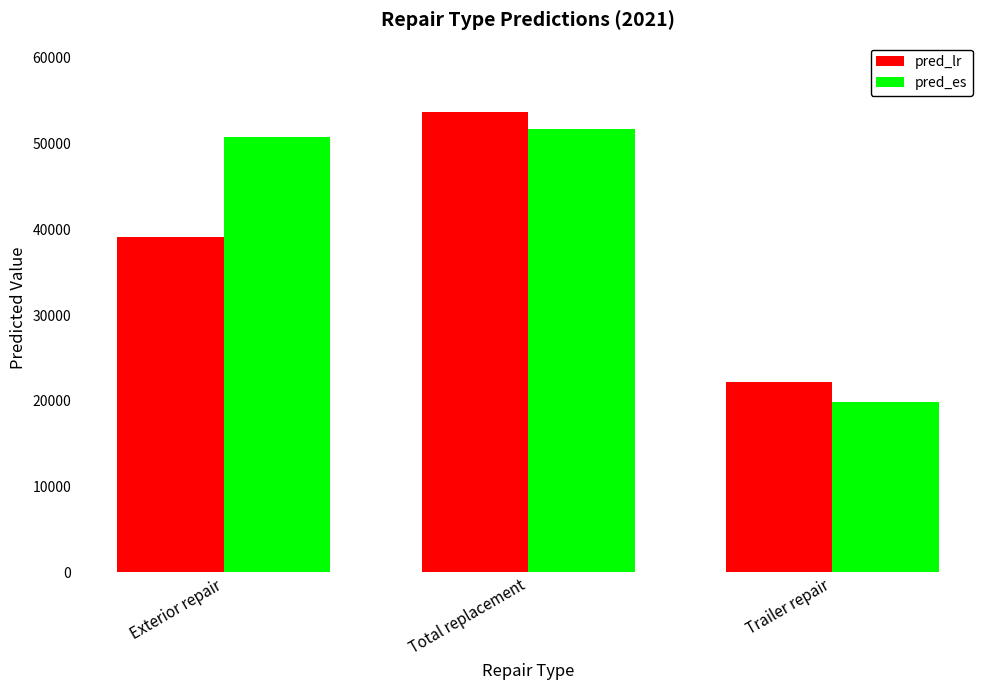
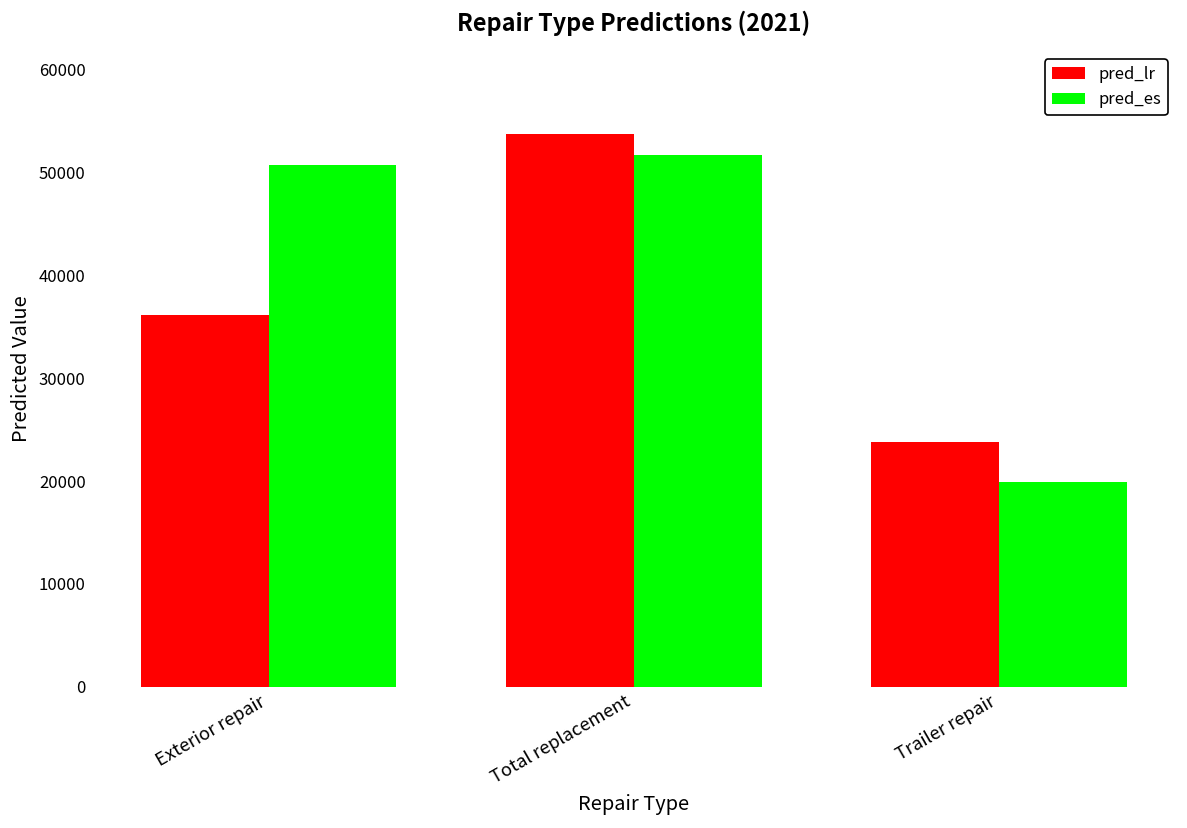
pred_lr, Exterior repair: 39000 -> 36000
pred_lr, Trailer repair: 22000 -> 24000
